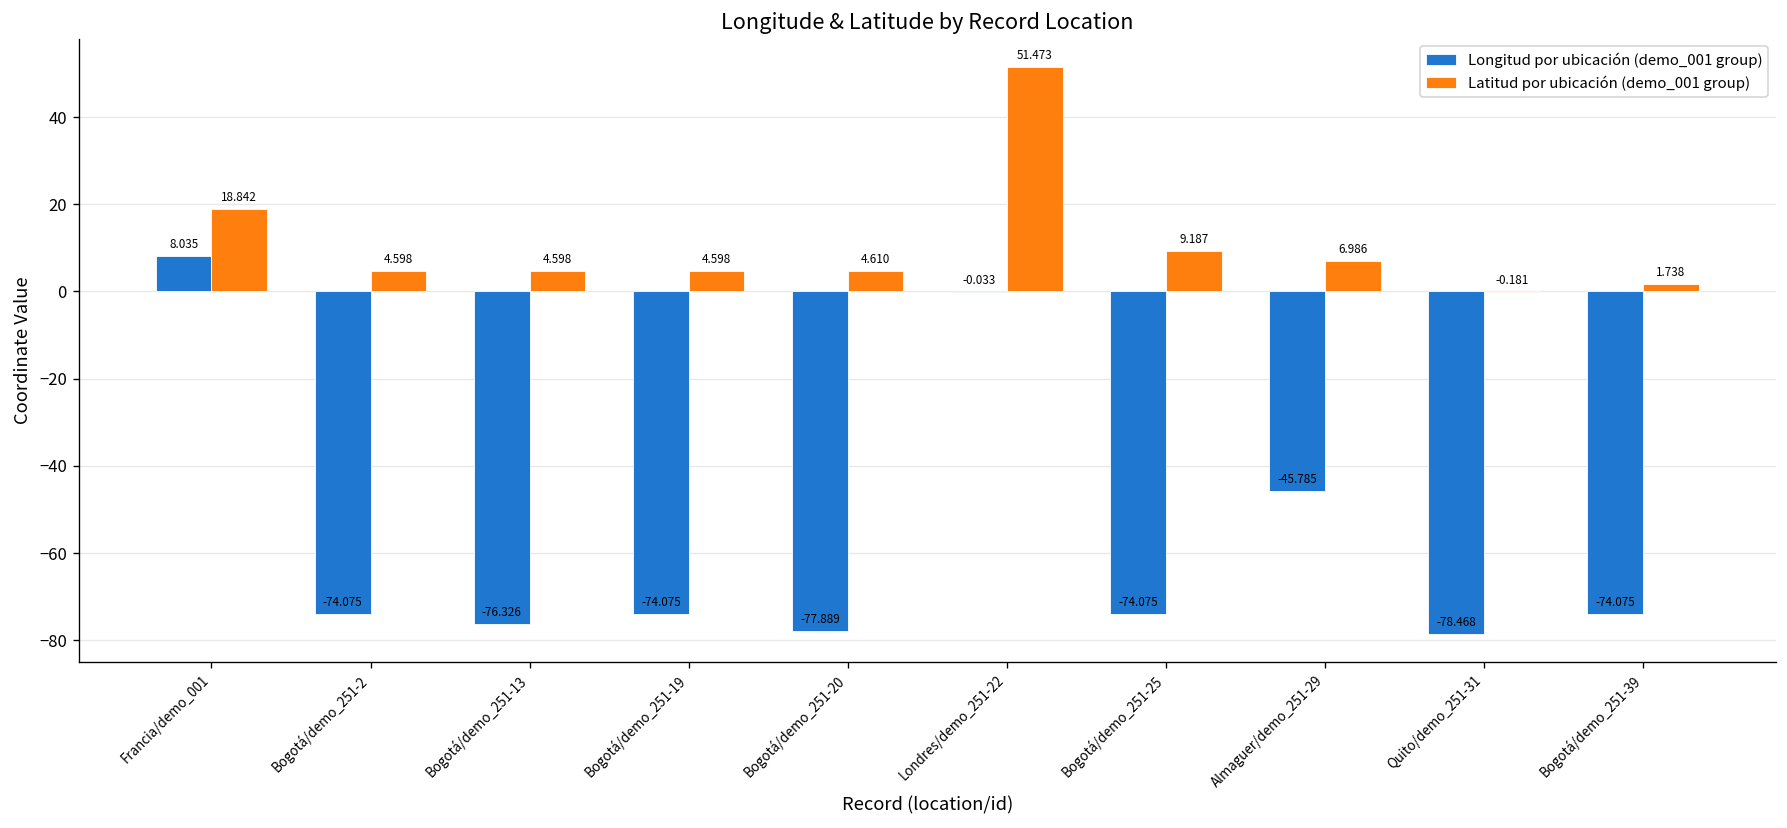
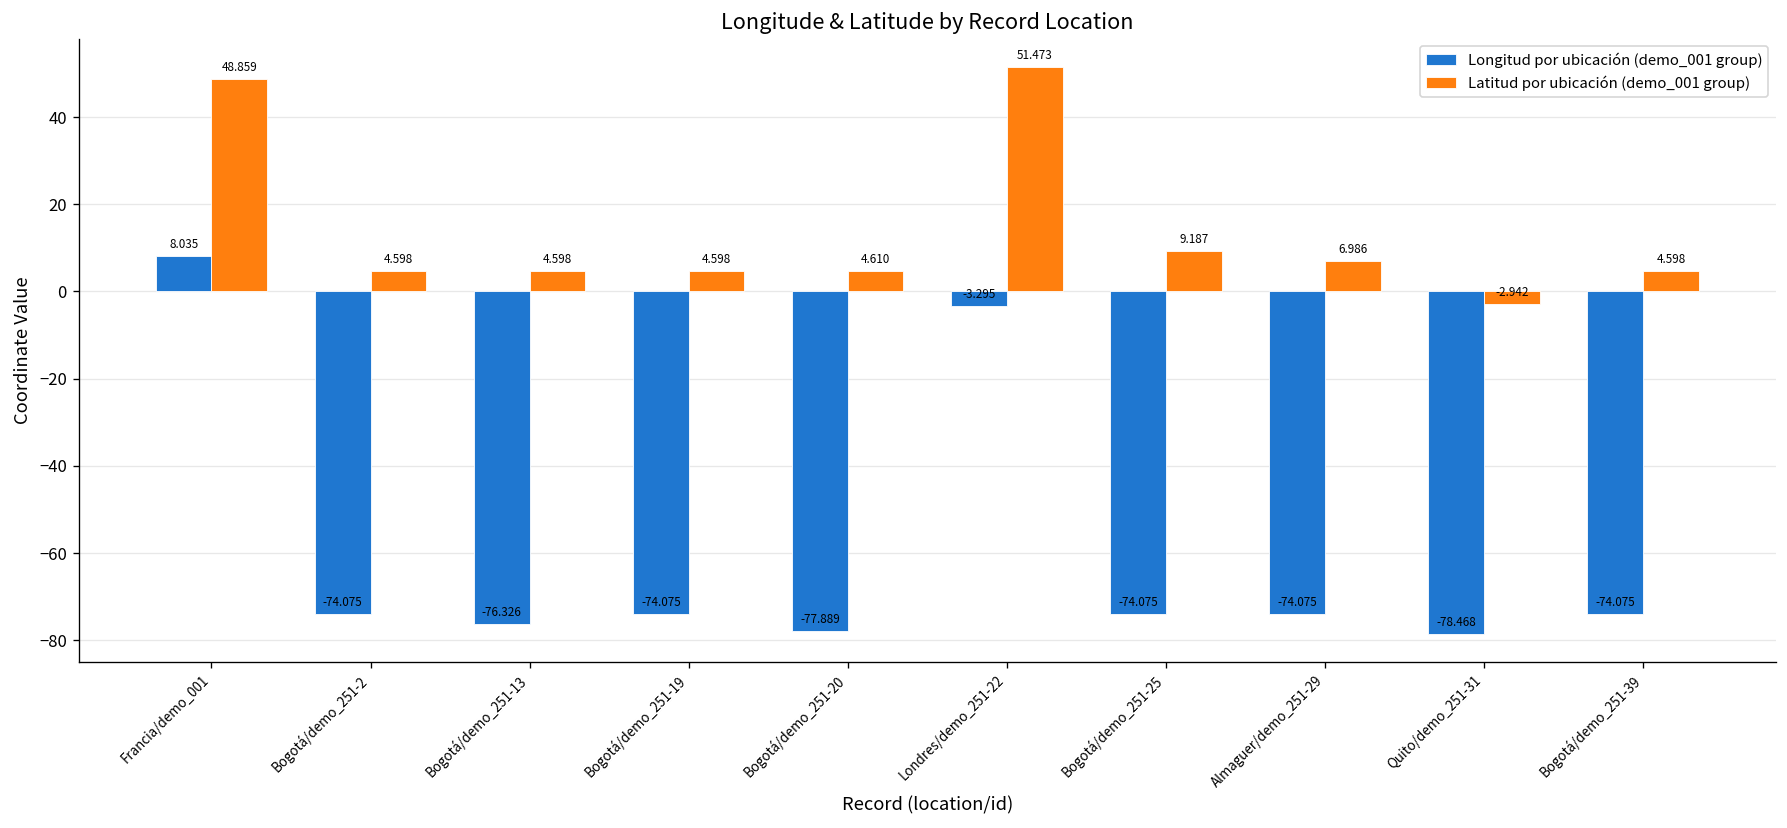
Latitud por ubicación (demo_001 group), Francia/demo_001: 18.842 -> 48.859
Longitud por ubicación (demo_001 group), Londres/demo_251-22: -0.033 -> -3.295
Longitud por ubicación (demo_001 group), Almaguer/demo_251-29: -45.785 -> -74.075
Latitud por ubicación (demo_001 group), Quito/demo_251-31: -0.181 -> -2.942
Latitud por ubicación (demo_001 group), Bogotá/demo_251-39: 1.738 -> 4.598
